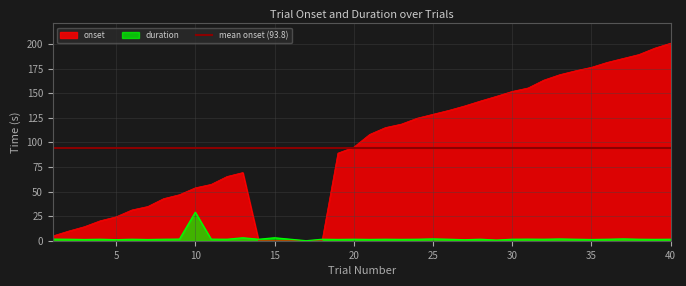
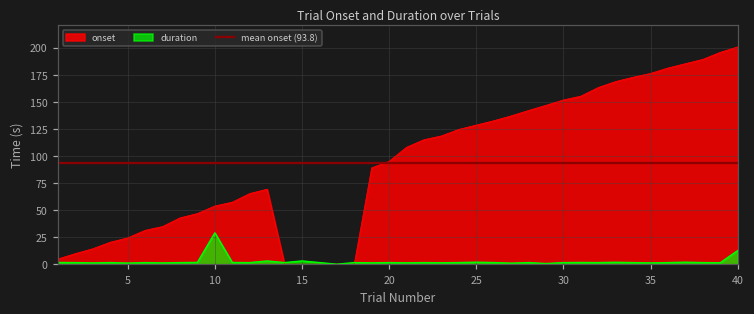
duration, 40: 0 -> 10
